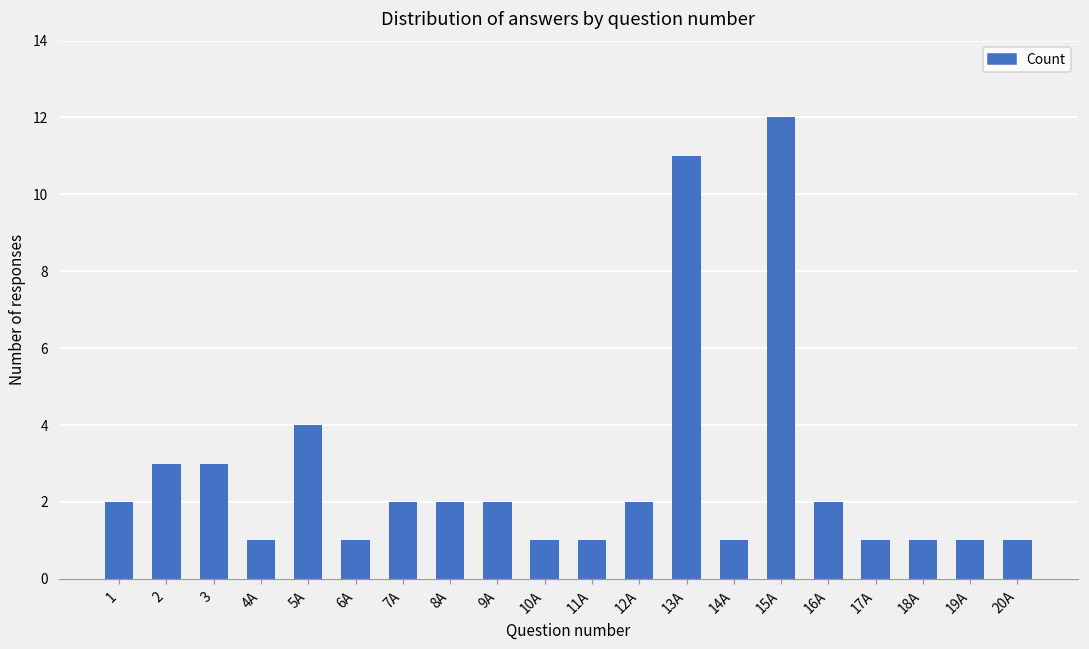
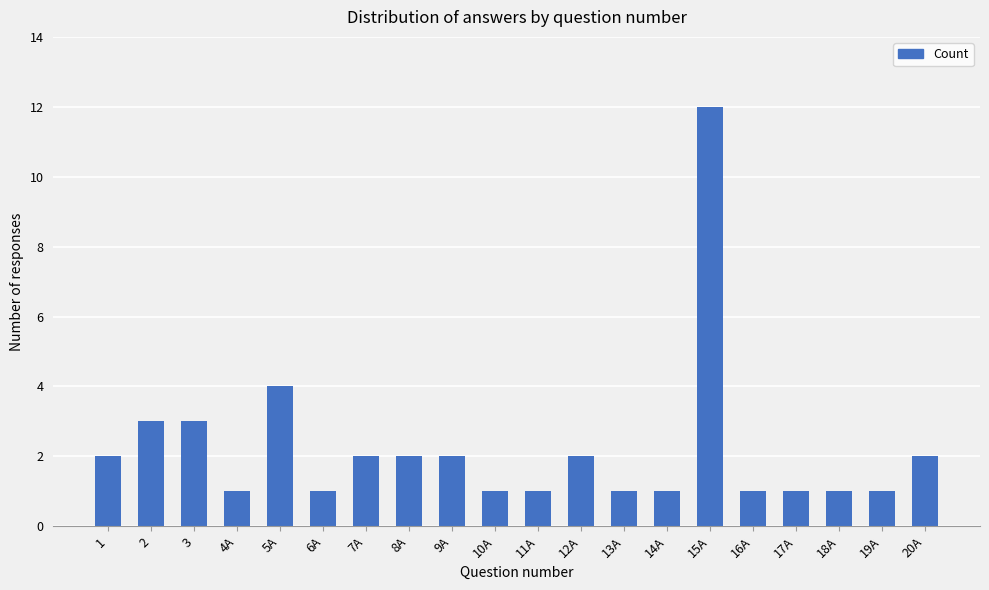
13A: 11 -> 1
16A: 2 -> 1
20A: 1 -> 2
